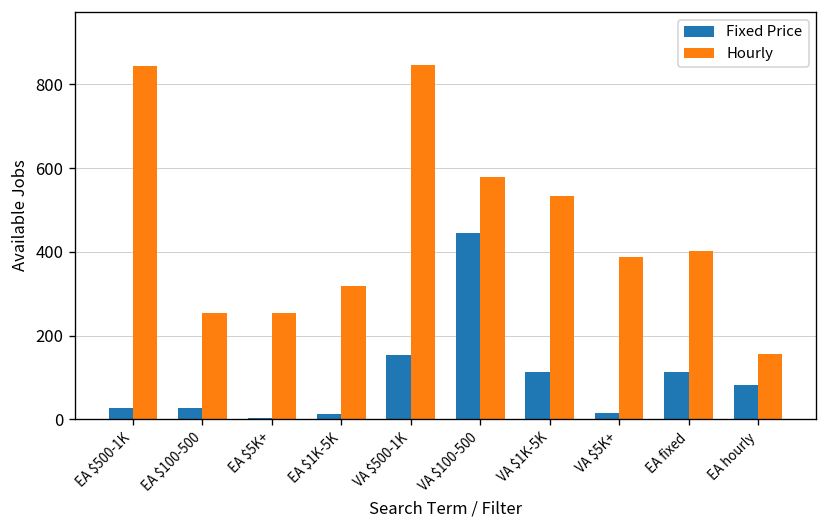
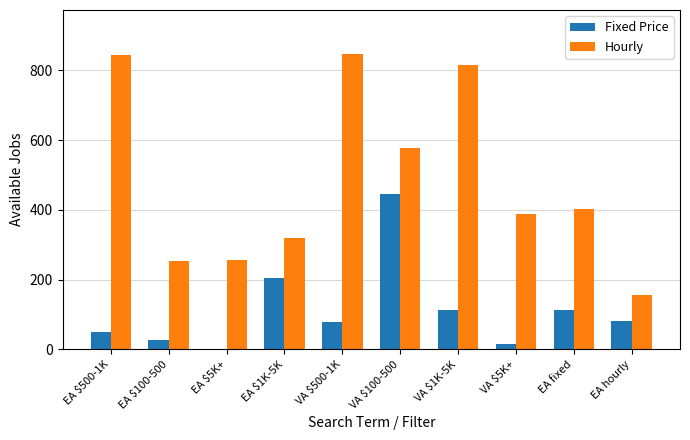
Fixed Price, EA $500-1K: 30 -> 50
Fixed Price, EA $1K-5K: 10 -> 200
Fixed Price, VA $500-1K: 150 -> 80
Hourly, VA $1K-5K: 530 -> 810
